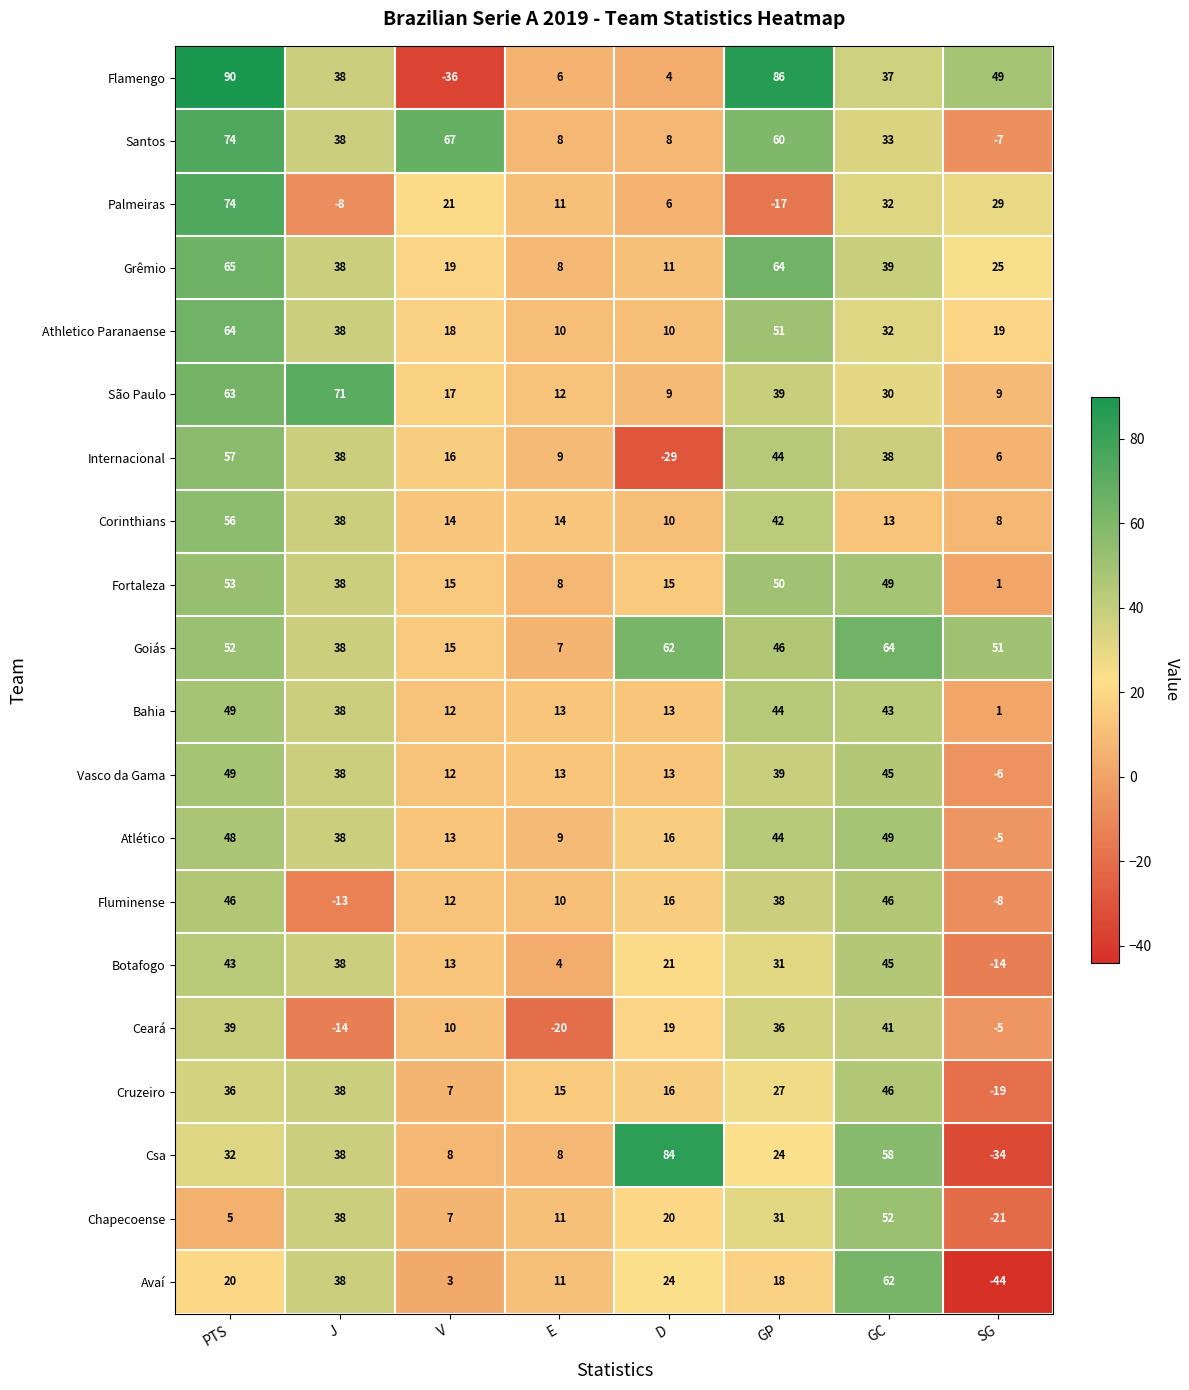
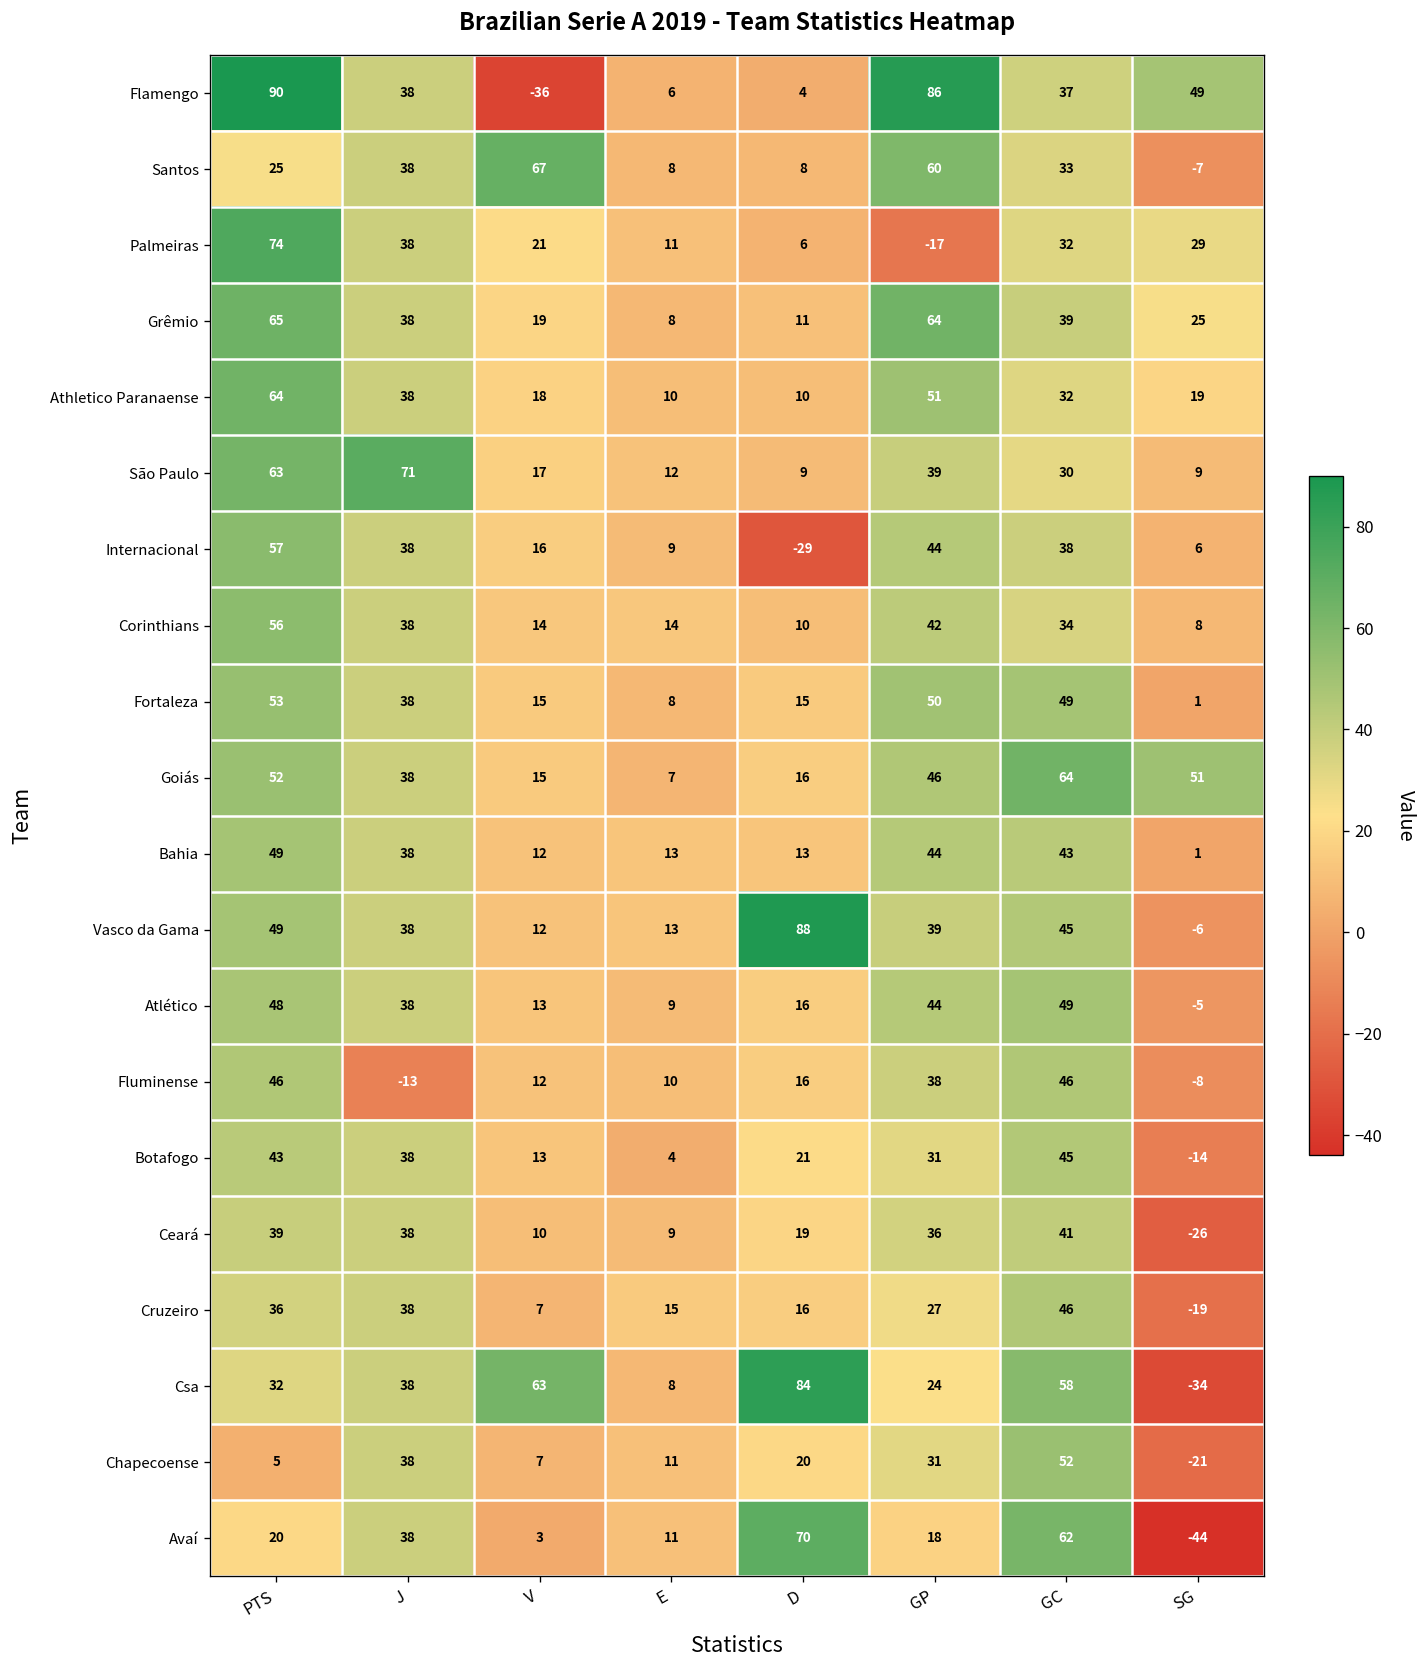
Santos, PTS: 74 -> 25
Palmeiras, J: -8 -> 38
Corinthians, GC: 13 -> 34
Goiás, D: 62 -> 16
Vasco da Gama, D: 13 -> 88
Ceará, J: -14 -> 38
Ceará, E: -20 -> 9
Ceará, SG: -5 -> -26
Csa, V: 8 -> 63
Avaí, D: 24 -> 70
